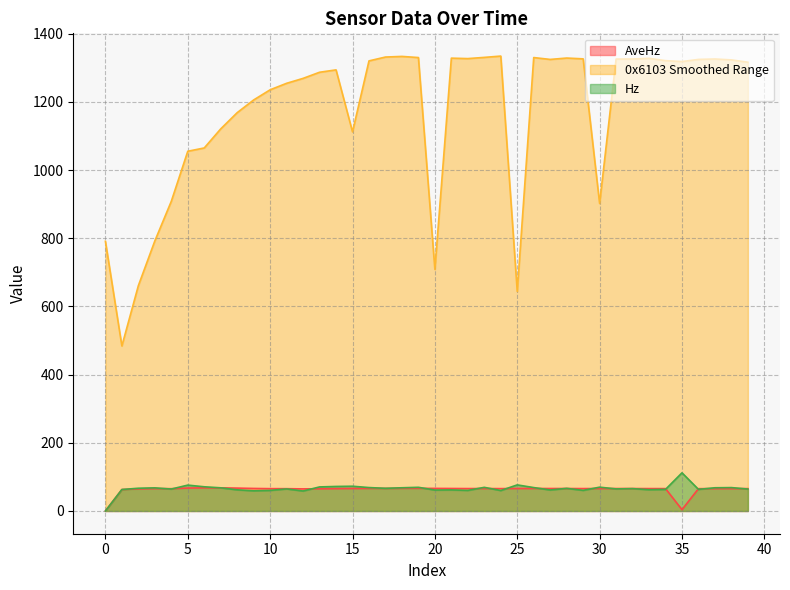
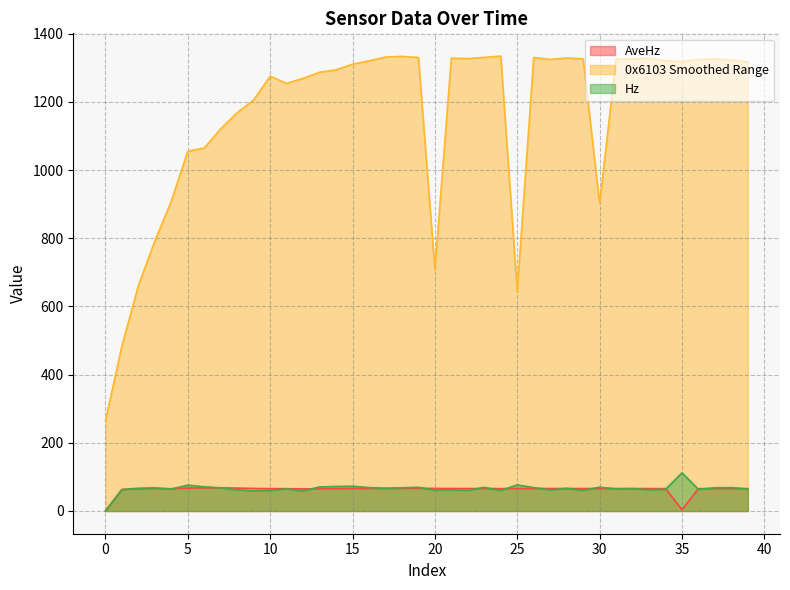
0x6103 Smoothed Range, 0: 790 -> 260
0x6103 Smoothed Range, 10: 1240 -> 1280
0x6103 Smoothed Range, 15: 1110 -> 1310
